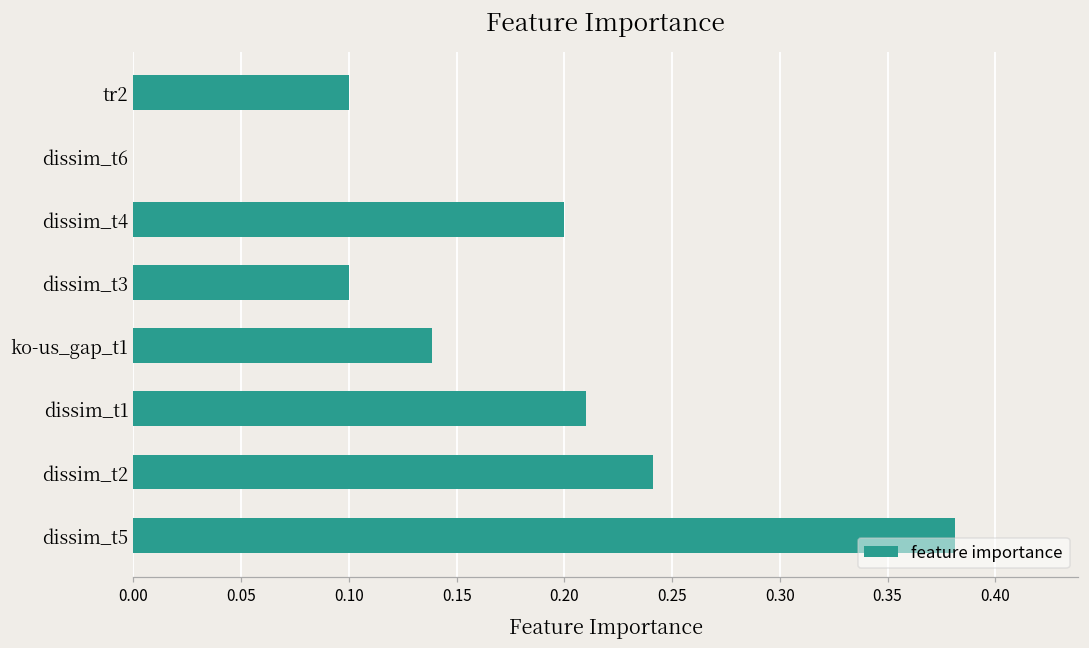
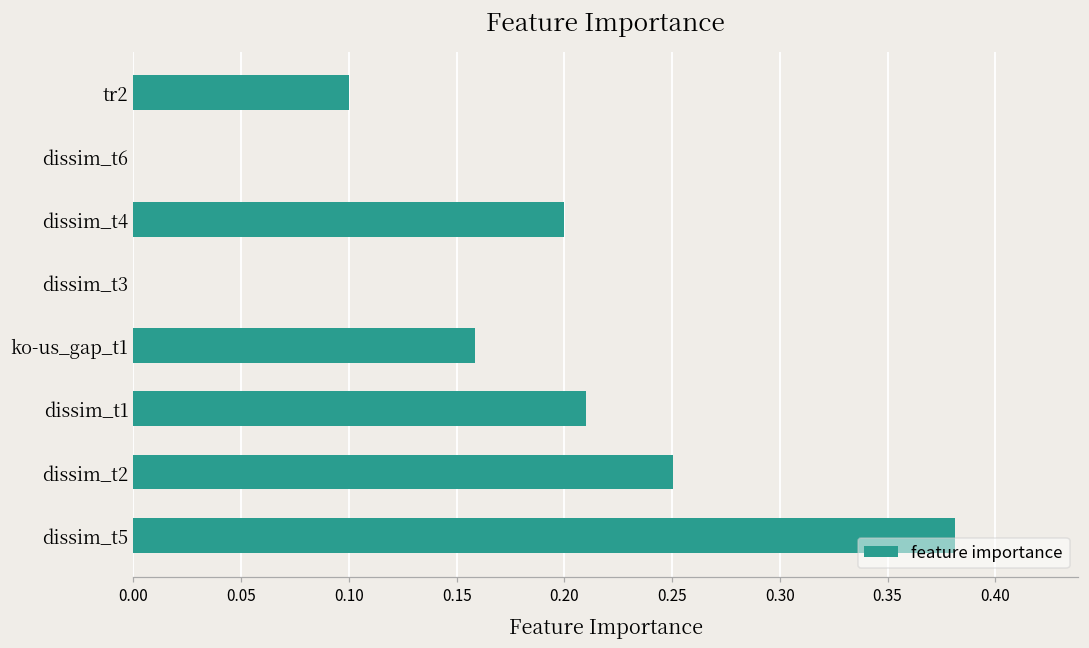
dissim_t3: 0.1 -> 0.0
ko-us_gap_t1: 0.139 -> 0.158
dissim_t2: 0.241 -> 0.250
